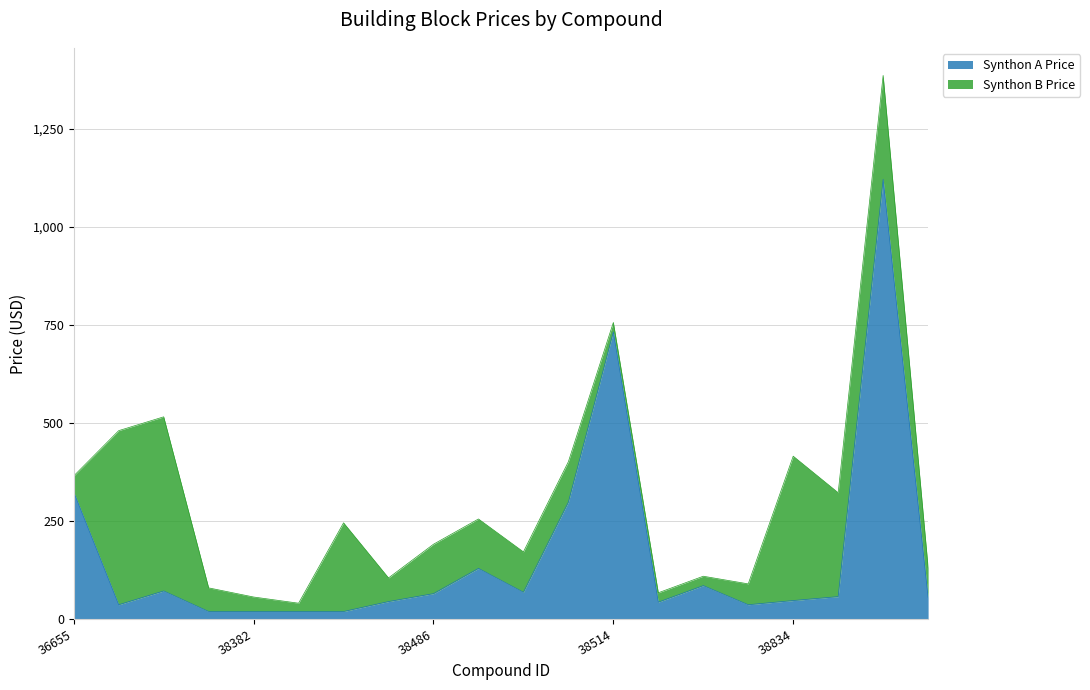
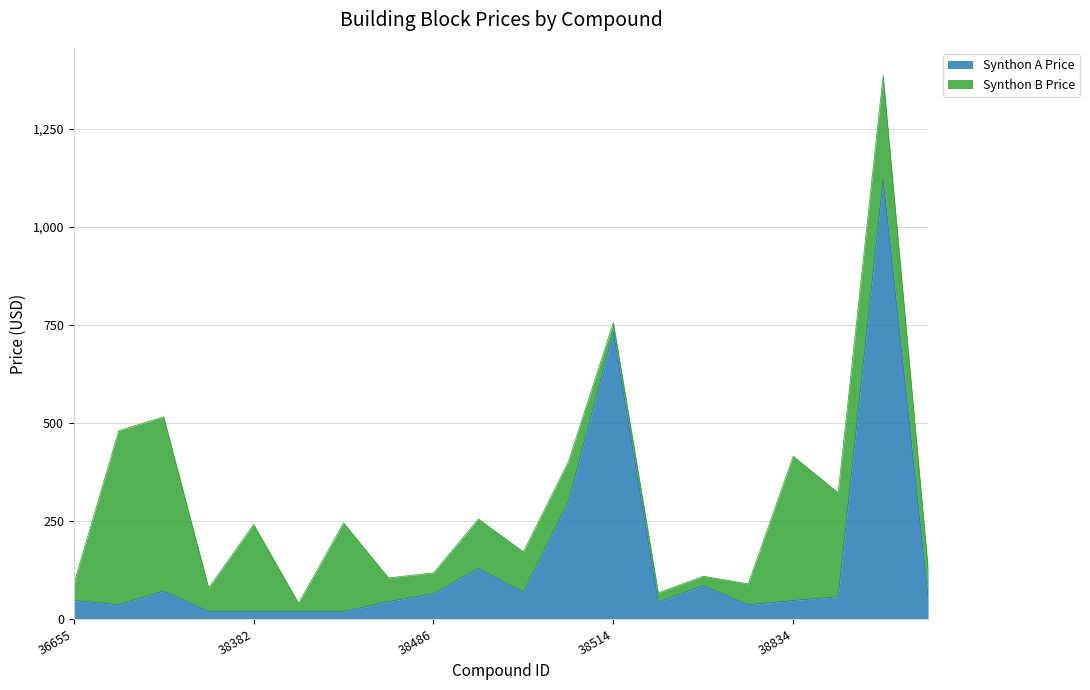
Synthon A Price, 36655: 320 -> 50
Synthon B Price, 38382: 40 -> 220
Synthon B Price, 38486: 130 -> 50
